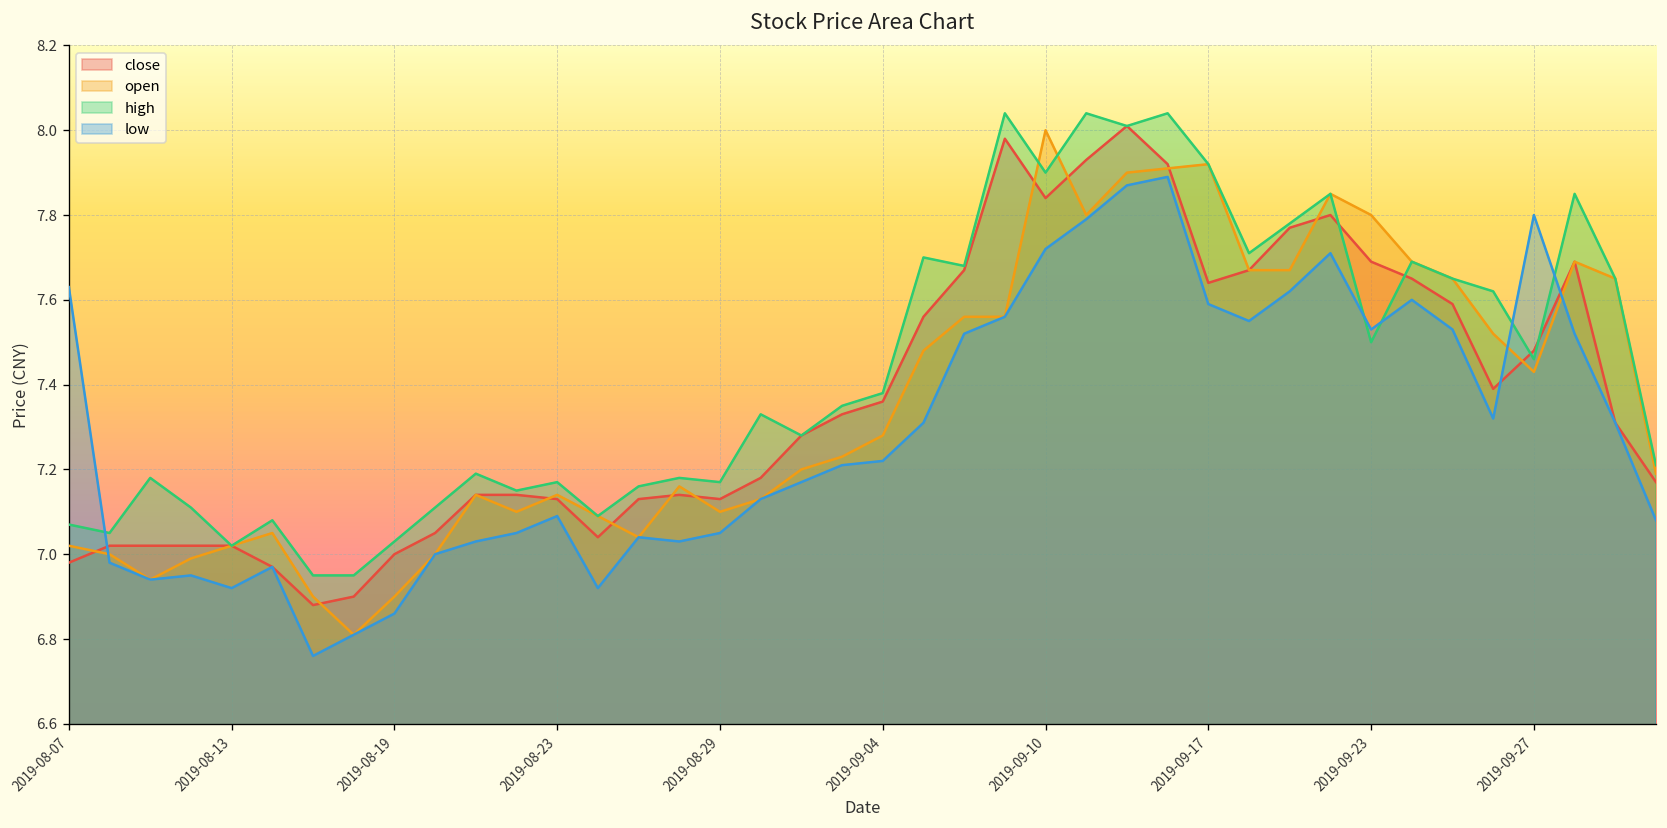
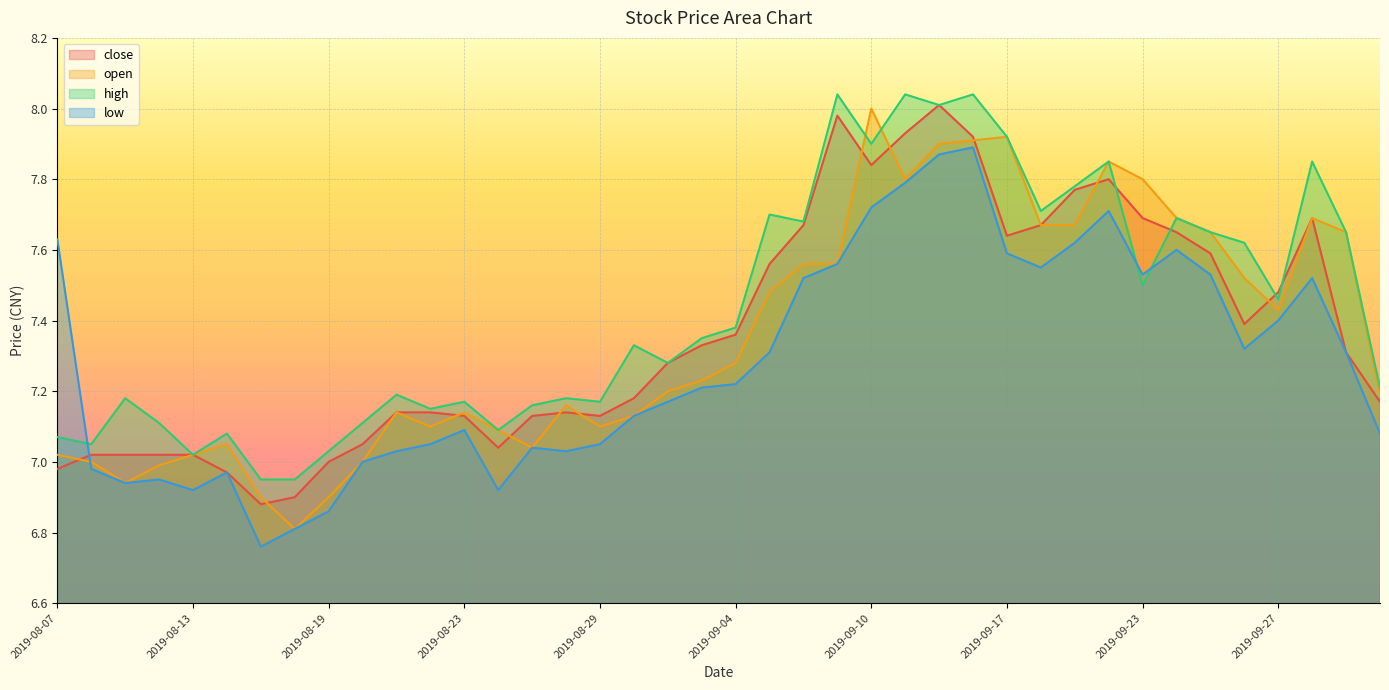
low, 2019-09-27: 7.8 -> 7.4
